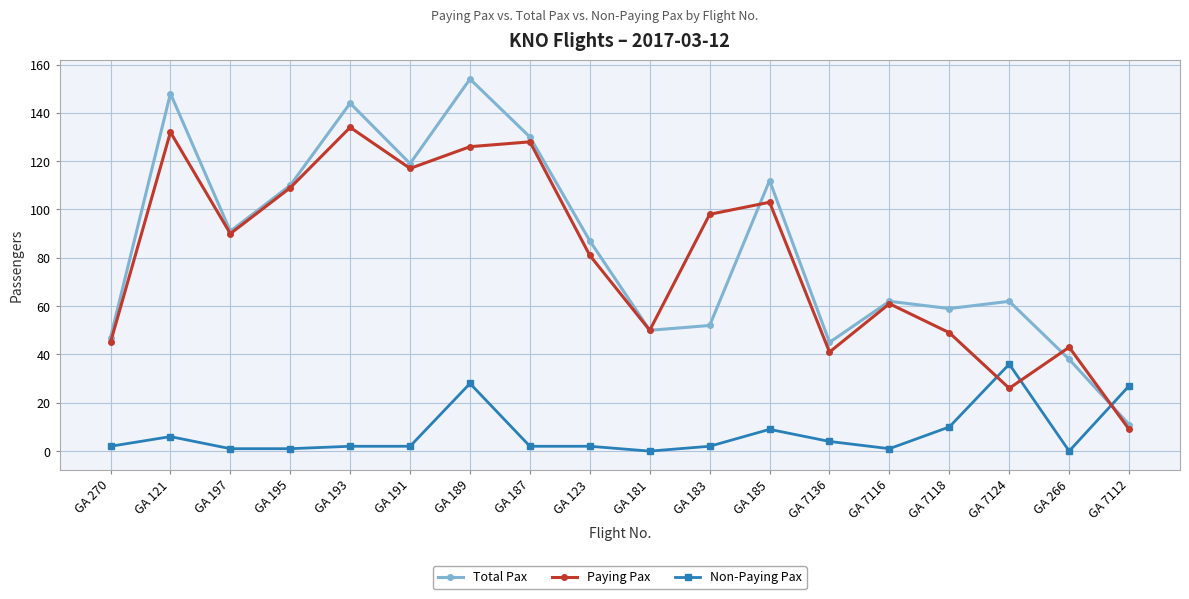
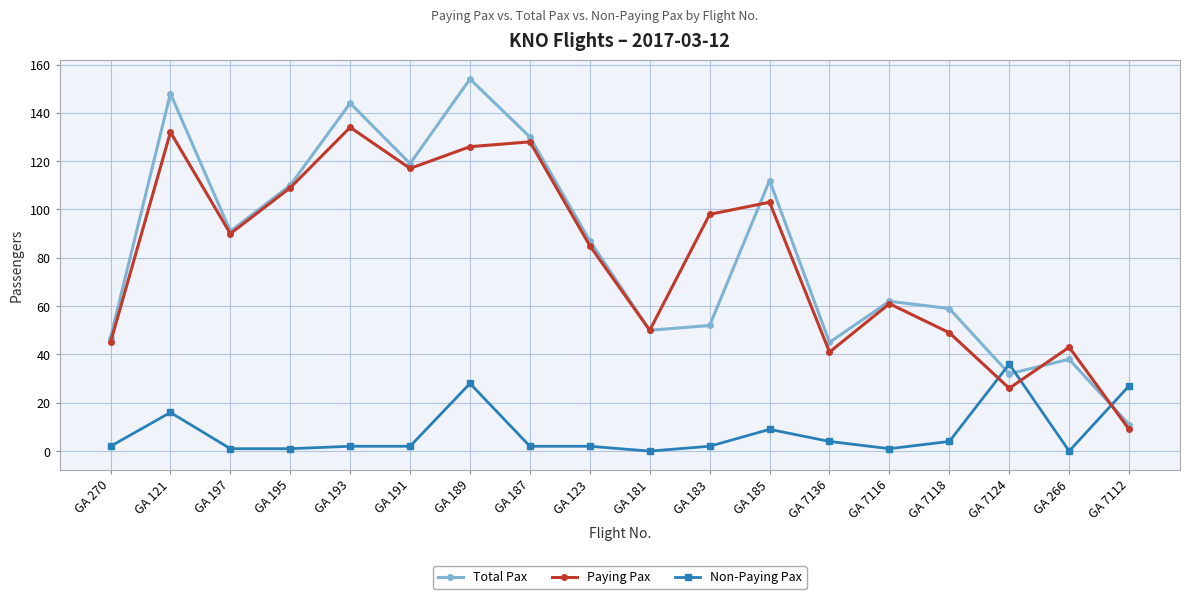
Non-Paying Pax, GA 121: 6 -> 16
Paying Pax, GA 123: 81 -> 85
Non-Paying Pax, GA 7118: 10 -> 4
Total Pax, GA 7124: 62 -> 32
